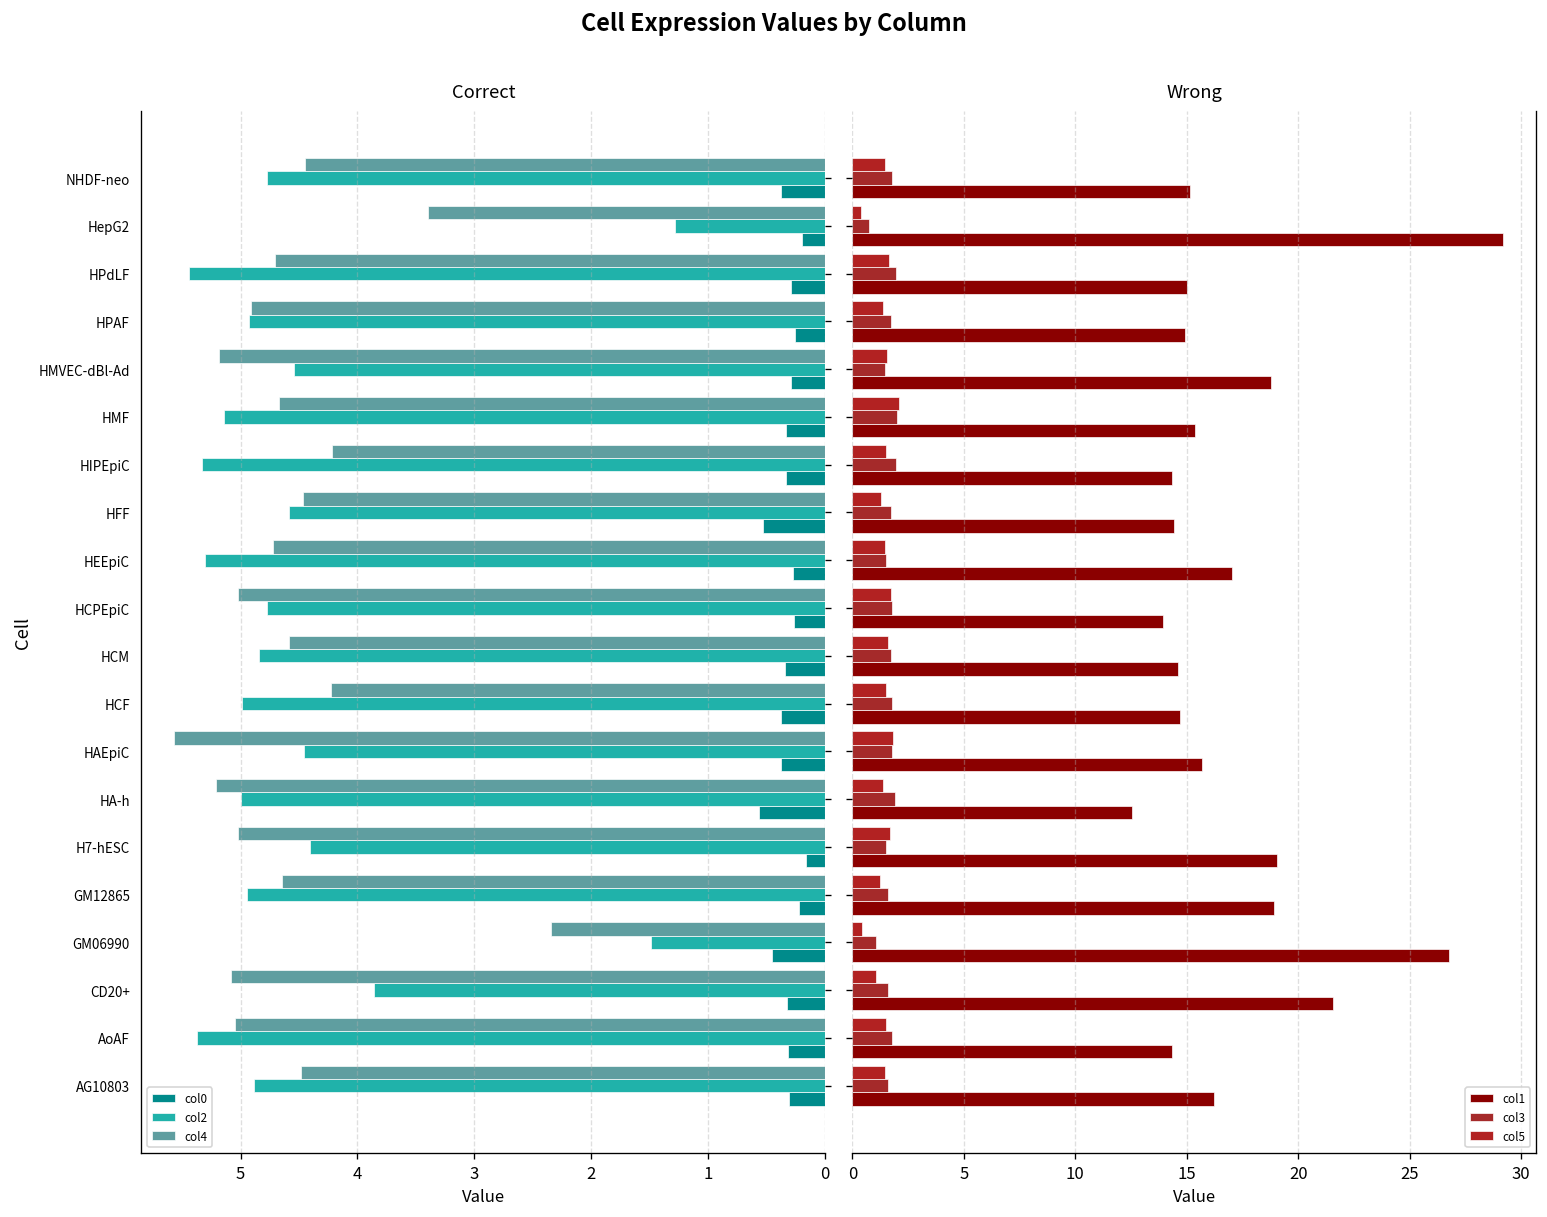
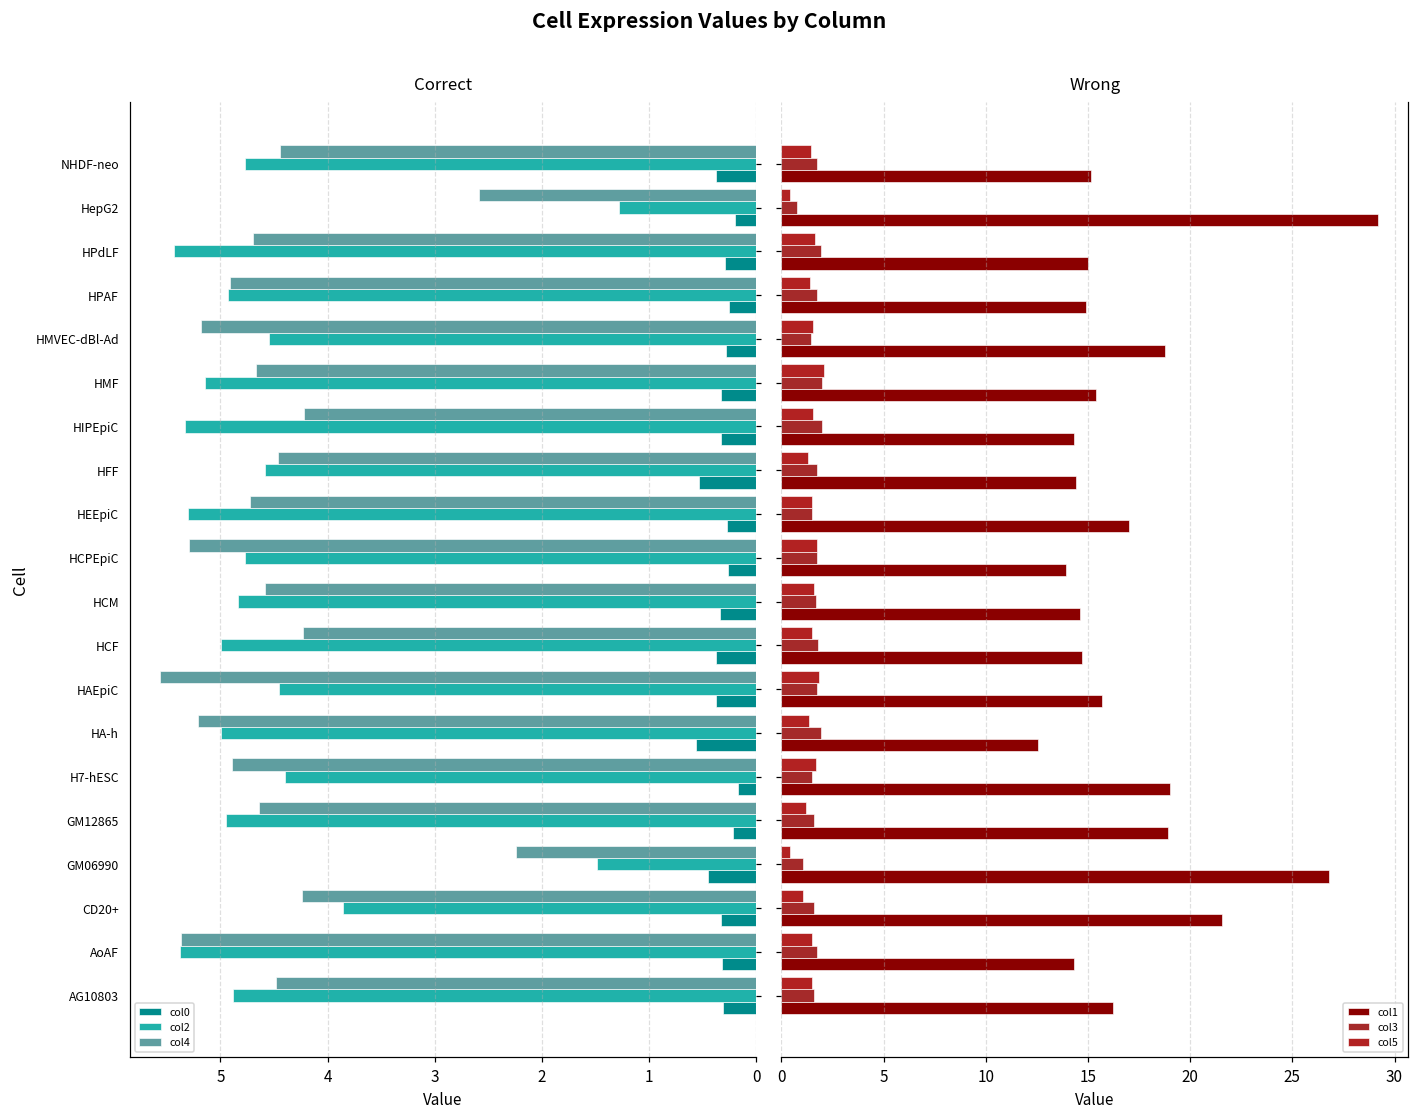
Correct, col4, HepG2: 3.4 -> 2.6
Correct, col4, HCPEpiC: 5.0 -> 5.3
Correct, col4, H7-hESC: 5.0 -> 4.9
Correct, col4, GM06990: 2.3 -> 2.2
Correct, col4, CD20+: 5.1 -> 4.2
Correct, col4, AoAF: 5.0 -> 5.4
